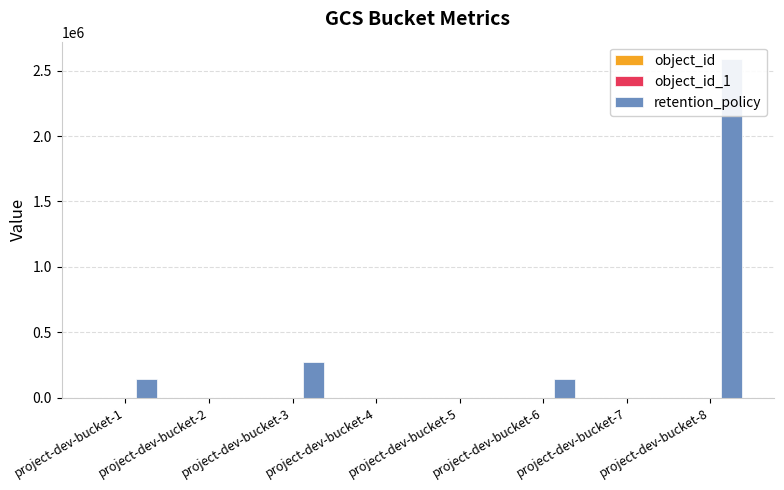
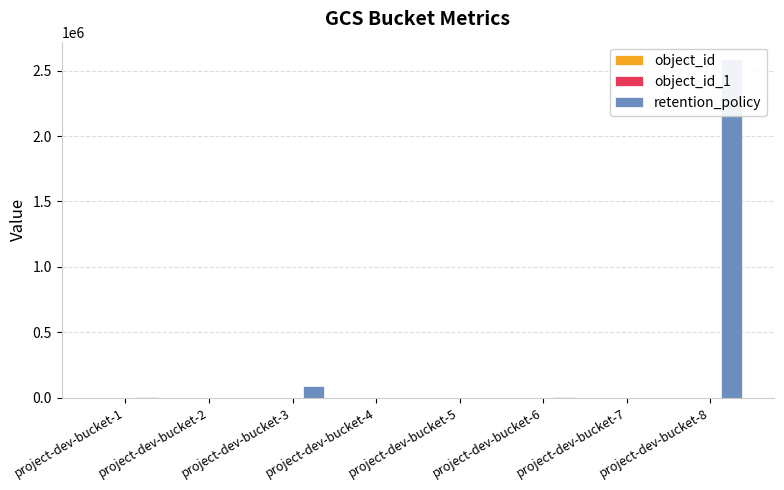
retention_policy, project-dev-bucket-1: 140000 -> 0
retention_policy, project-dev-bucket-3: 270000 -> 90000
retention_policy, project-dev-bucket-6: 140000 -> 10000
